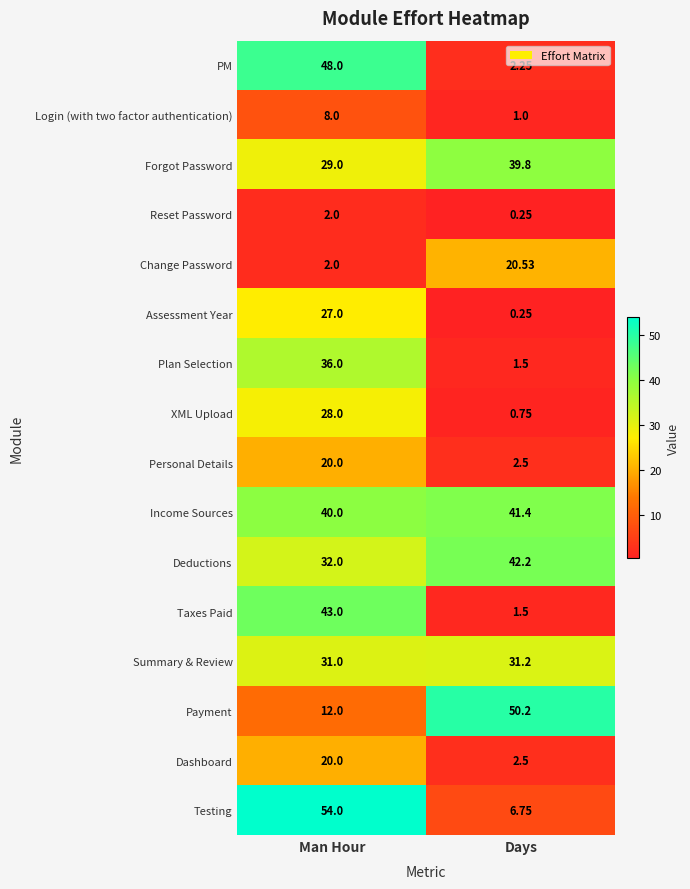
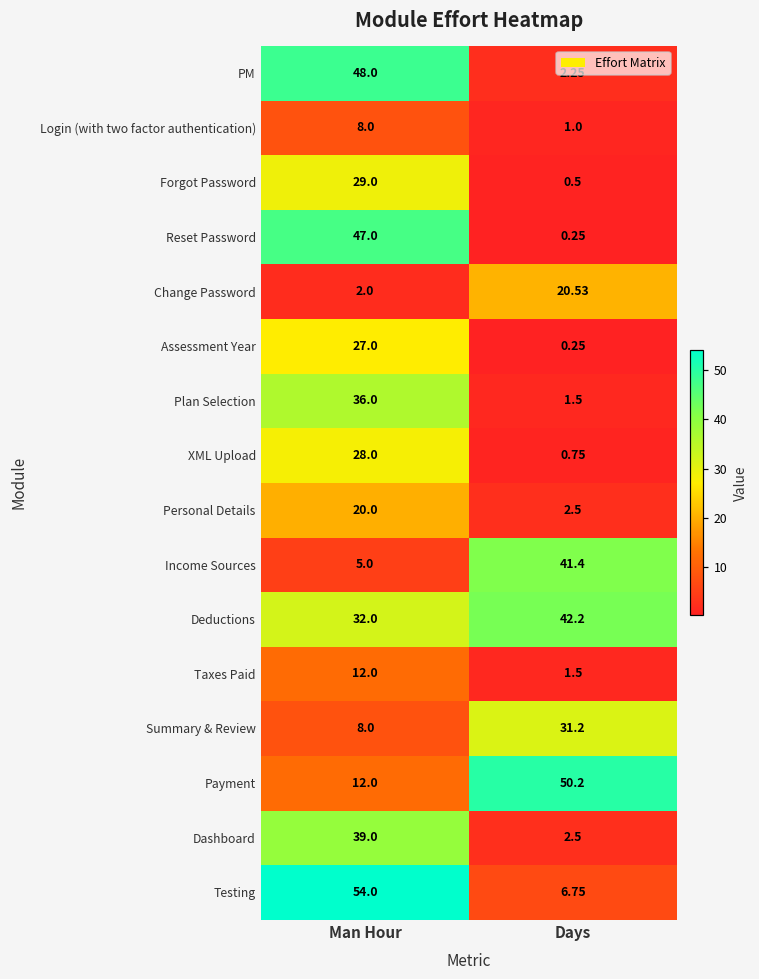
Forgot Password, Days: 39.8 -> 0.5
Reset Password, Man Hour: 2.0 -> 47.0
Income Sources, Man Hour: 40.0 -> 5.0
Taxes Paid, Man Hour: 43.0 -> 12.0
Summary & Review, Man Hour: 31.0 -> 8.0
Dashboard, Man Hour: 20.0 -> 39.0
